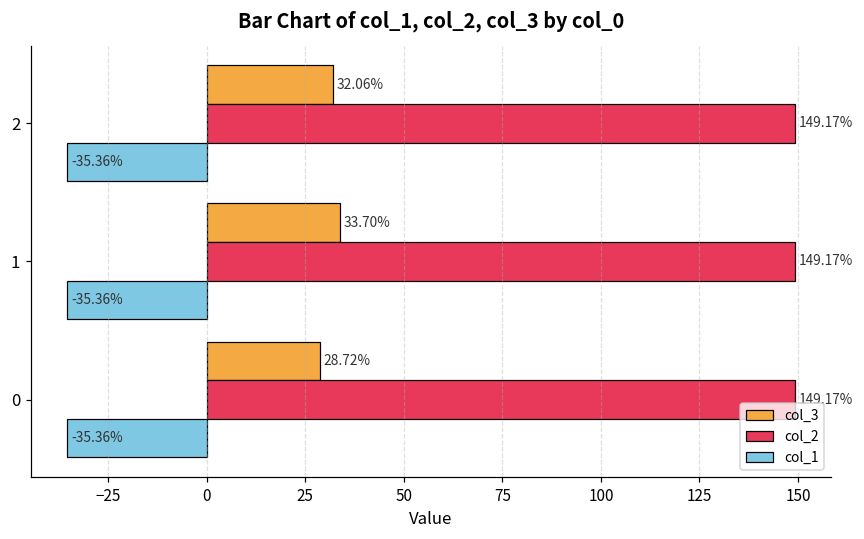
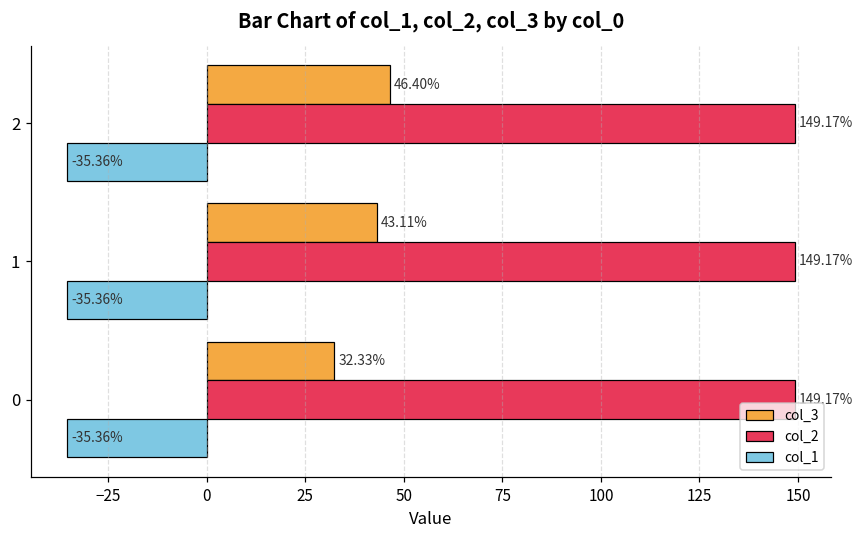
col_3, 2: 32.06% -> 46.40%
col_3, 1: 33.70% -> 43.11%
col_3, 0: 28.72% -> 32.33%
